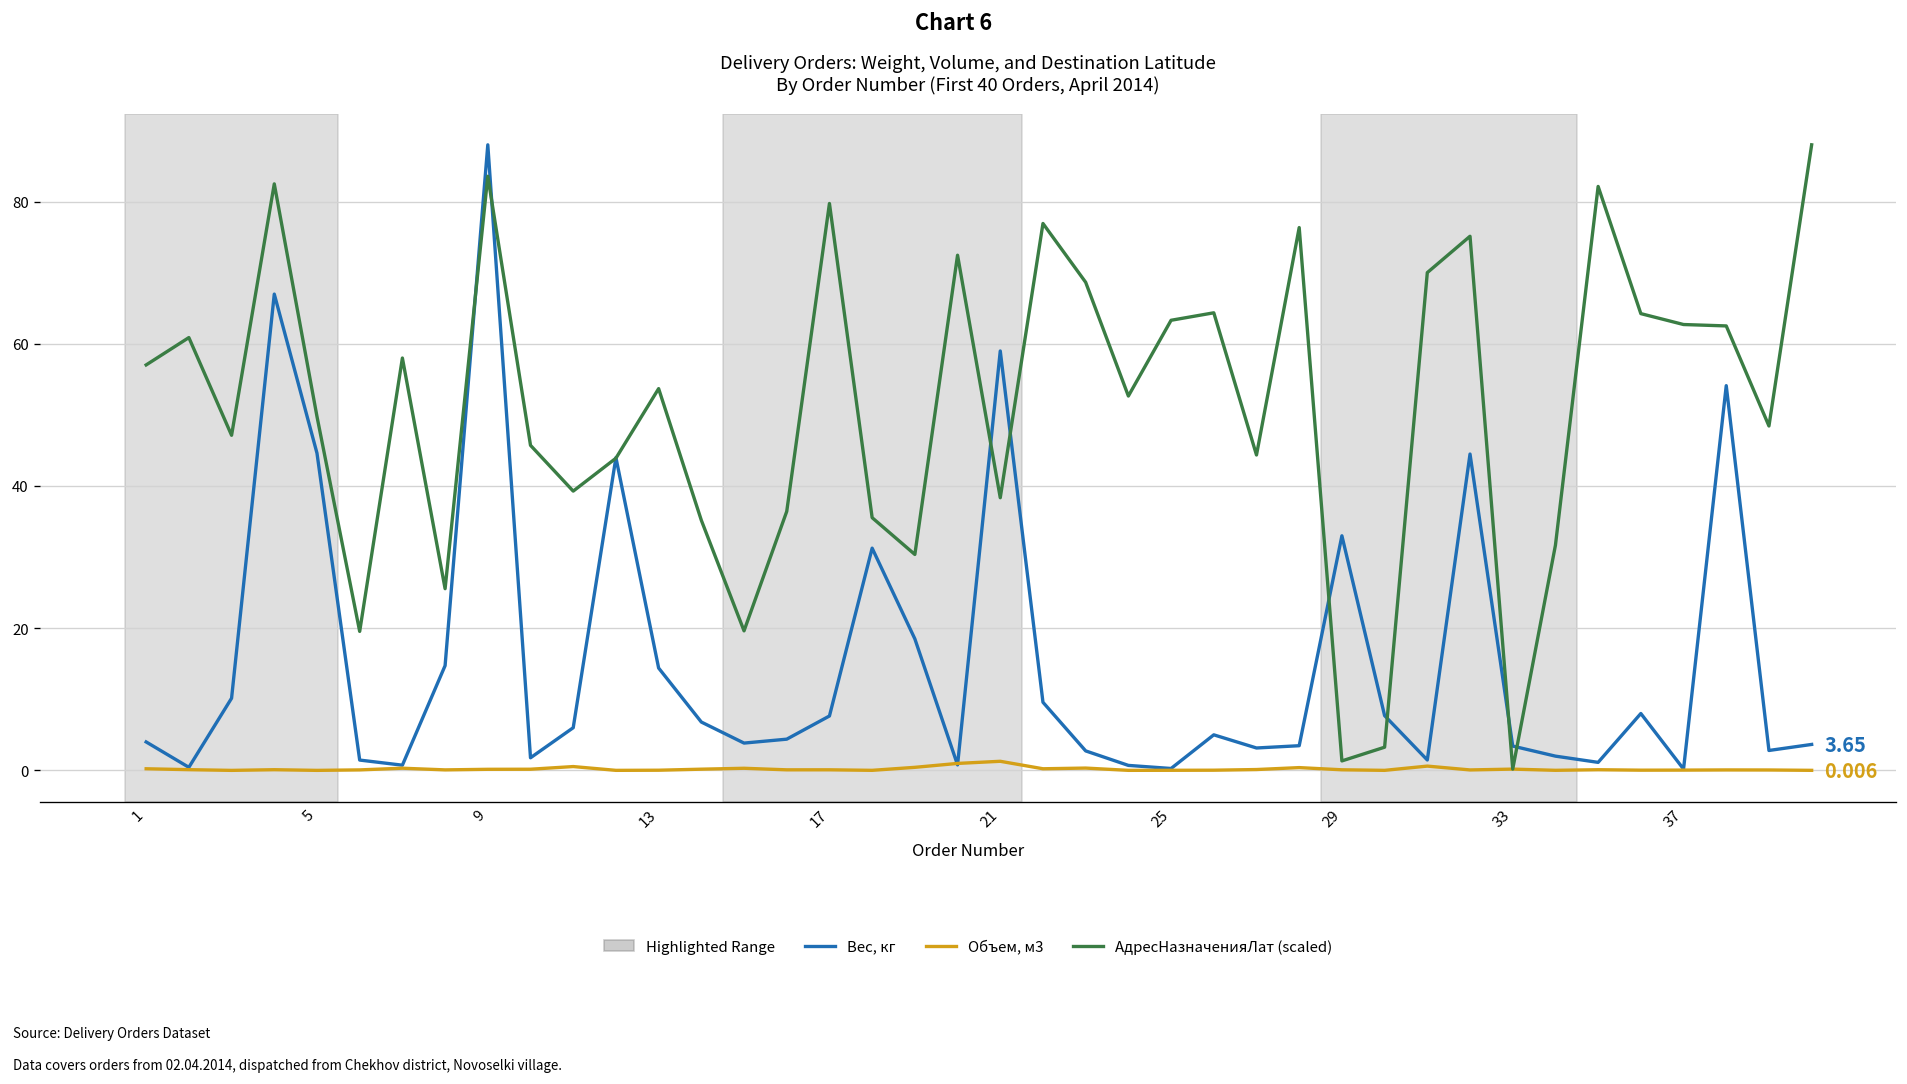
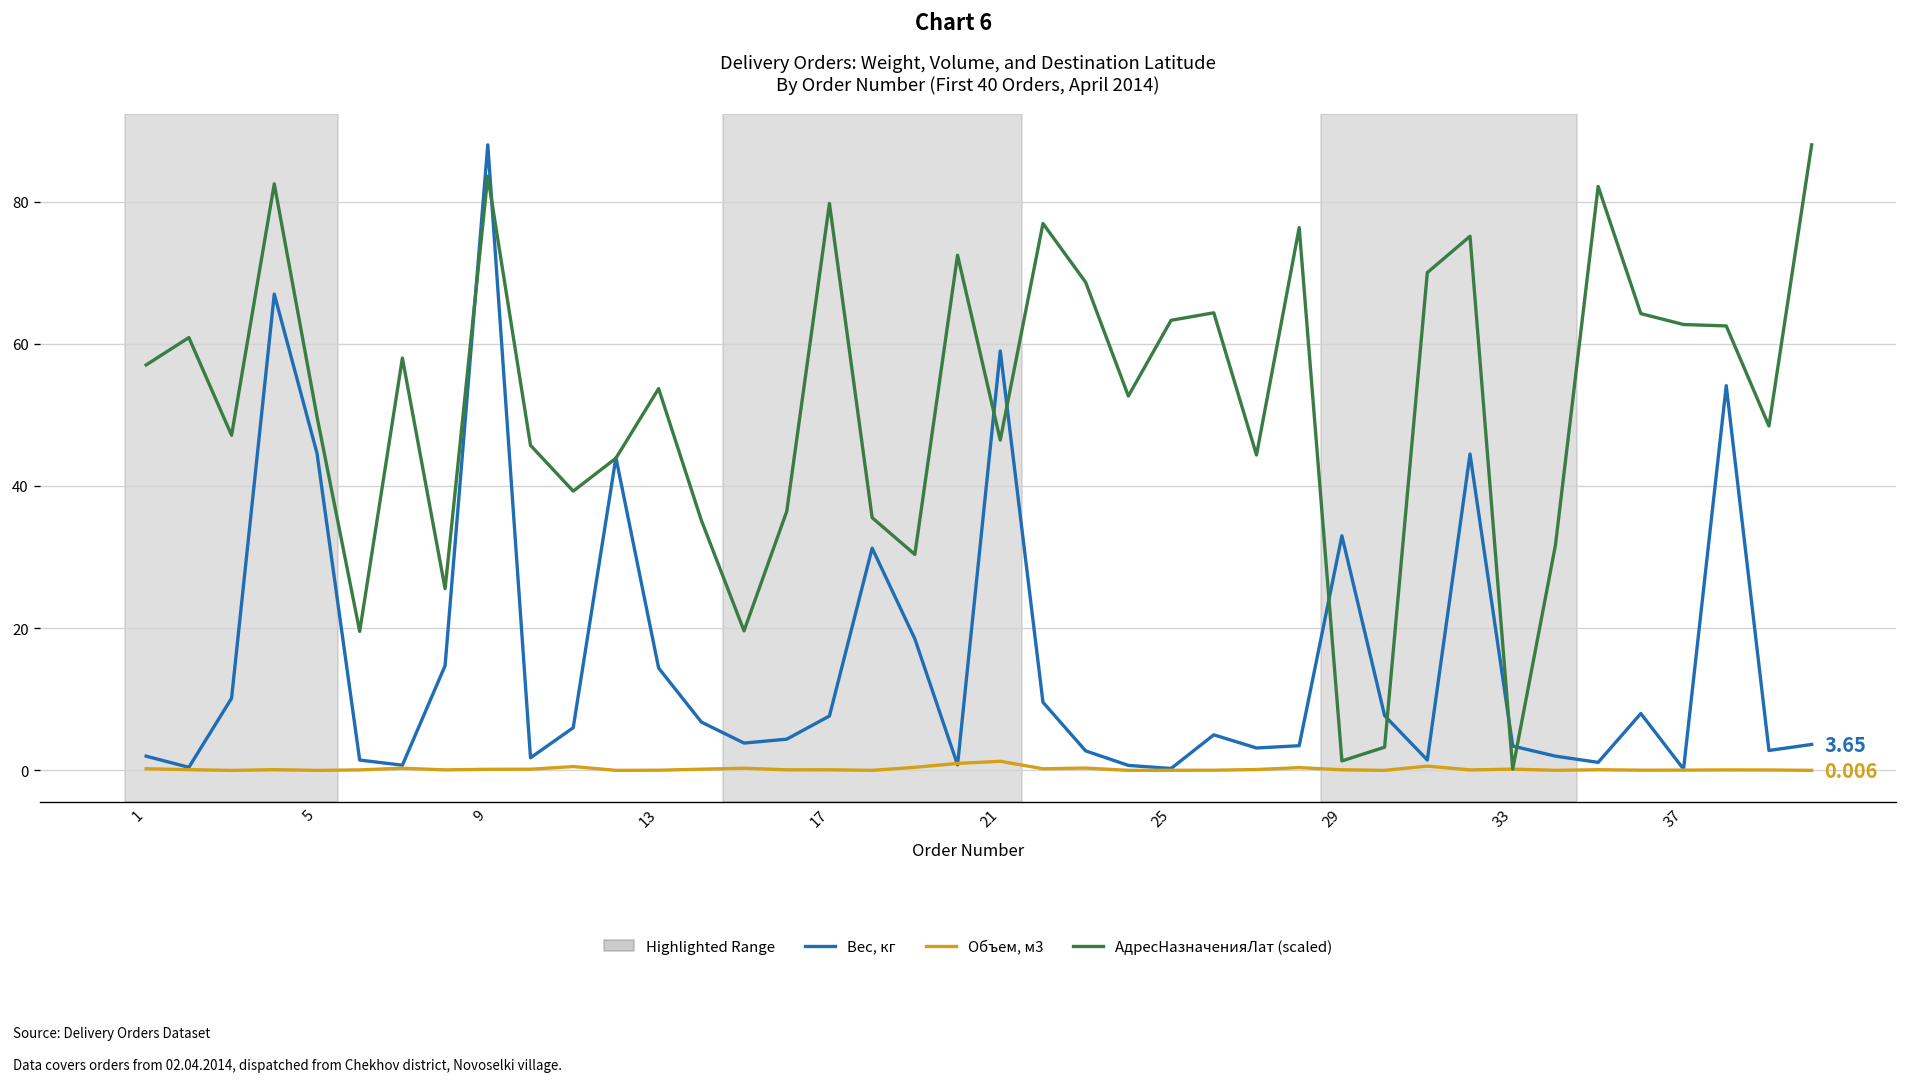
Вес, кг, 1: 4 -> 2
АдресНазначенияЛат (scaled), 21: 38 -> 46
